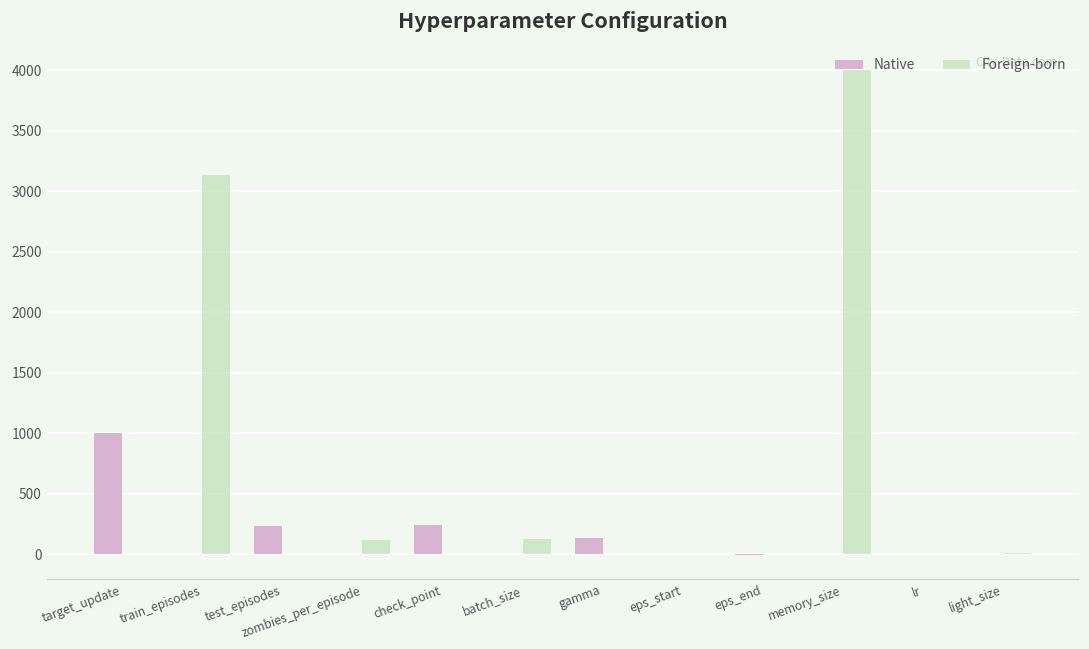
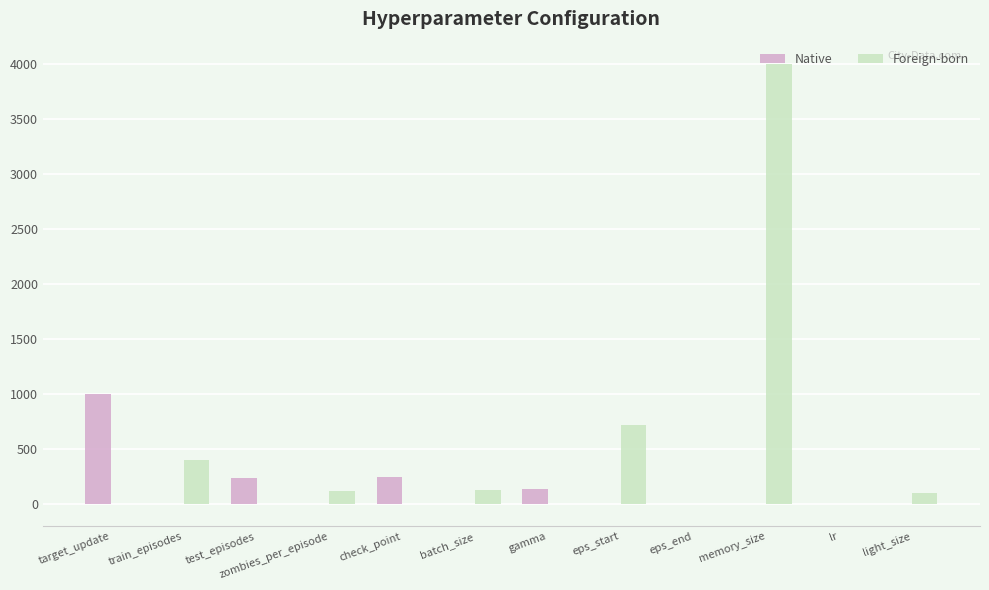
Foreign-born, train_episodes: 3140 -> 400
Foreign-born, eps_start: 0 -> 720
Foreign-born, light_size: 10 -> 100
